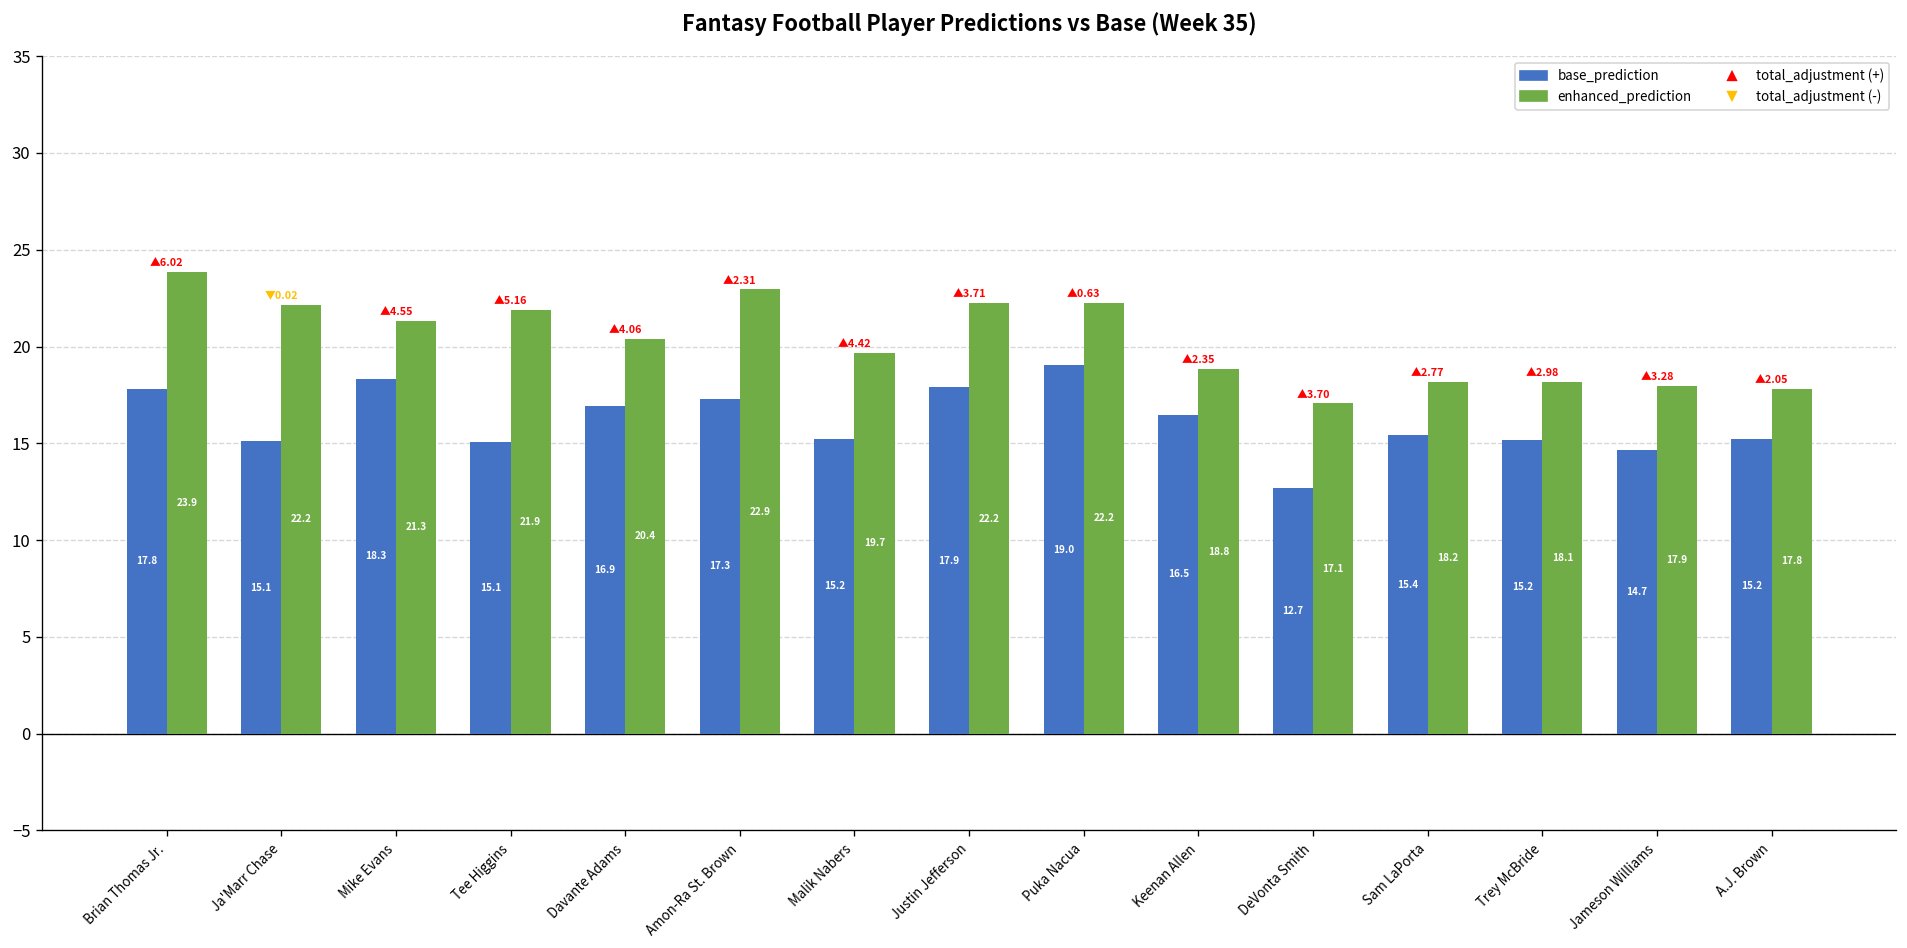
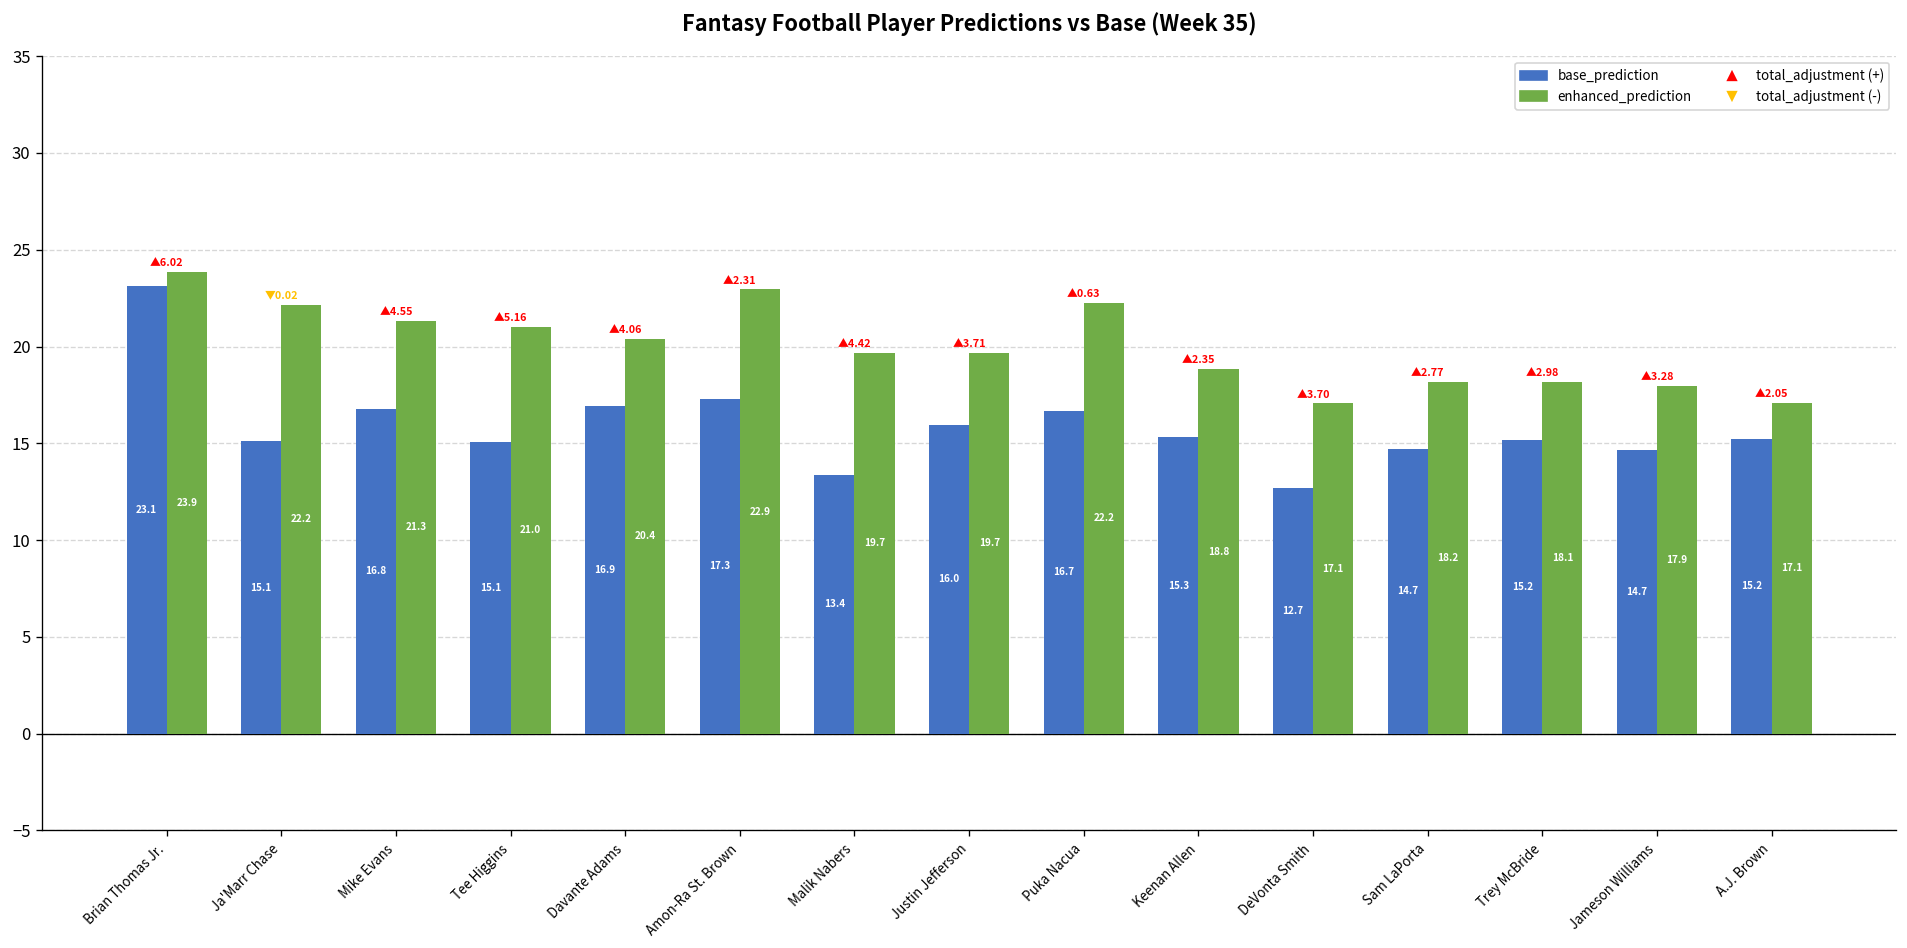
base_prediction, Brian Thomas Jr.: 17.8 -> 23.1
base_prediction, Mike Evans: 18.3 -> 16.8
enhanced_prediction, Tee Higgins: 21.9 -> 21.0
base_prediction, Malik Nabers: 15.2 -> 13.4
base_prediction, Justin Jefferson: 17.9 -> 16.0
enhanced_prediction, Justin Jefferson: 22.2 -> 19.7
base_prediction, Puka Nacua: 19.0 -> 16.7
base_prediction, Keenan Allen: 16.5 -> 15.3
base_prediction, Sam LaPorta: 15.4 -> 14.7
enhanced_prediction, A.J. Brown: 17.8 -> 17.1
